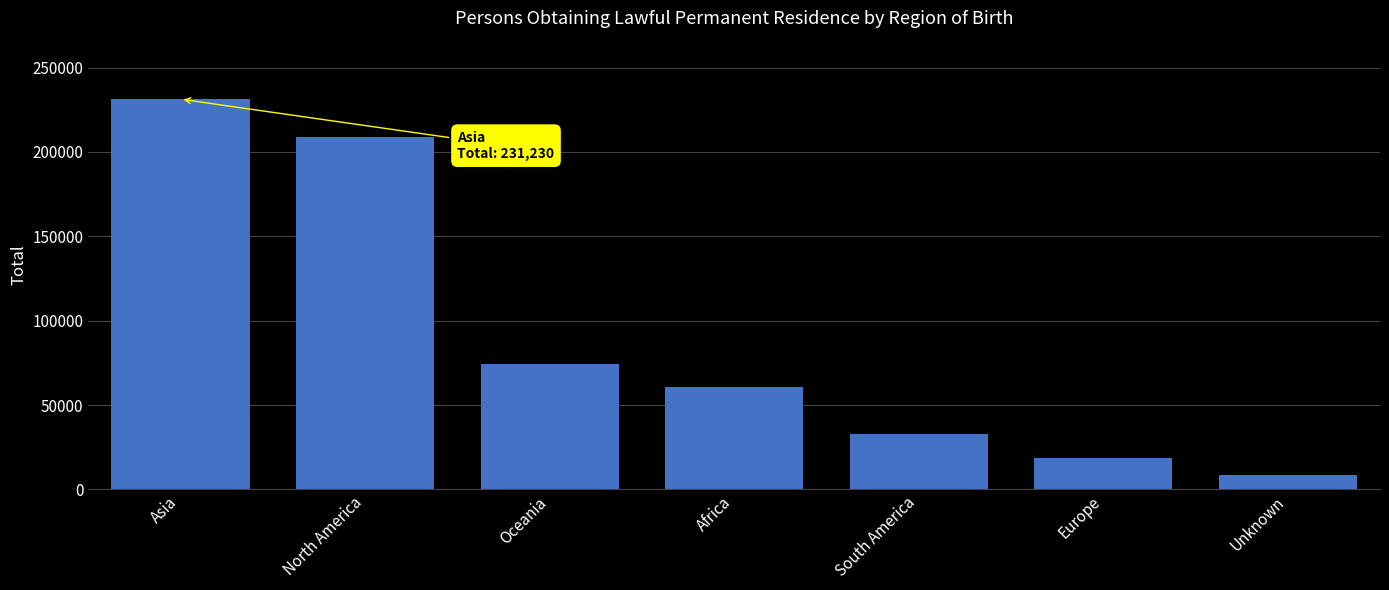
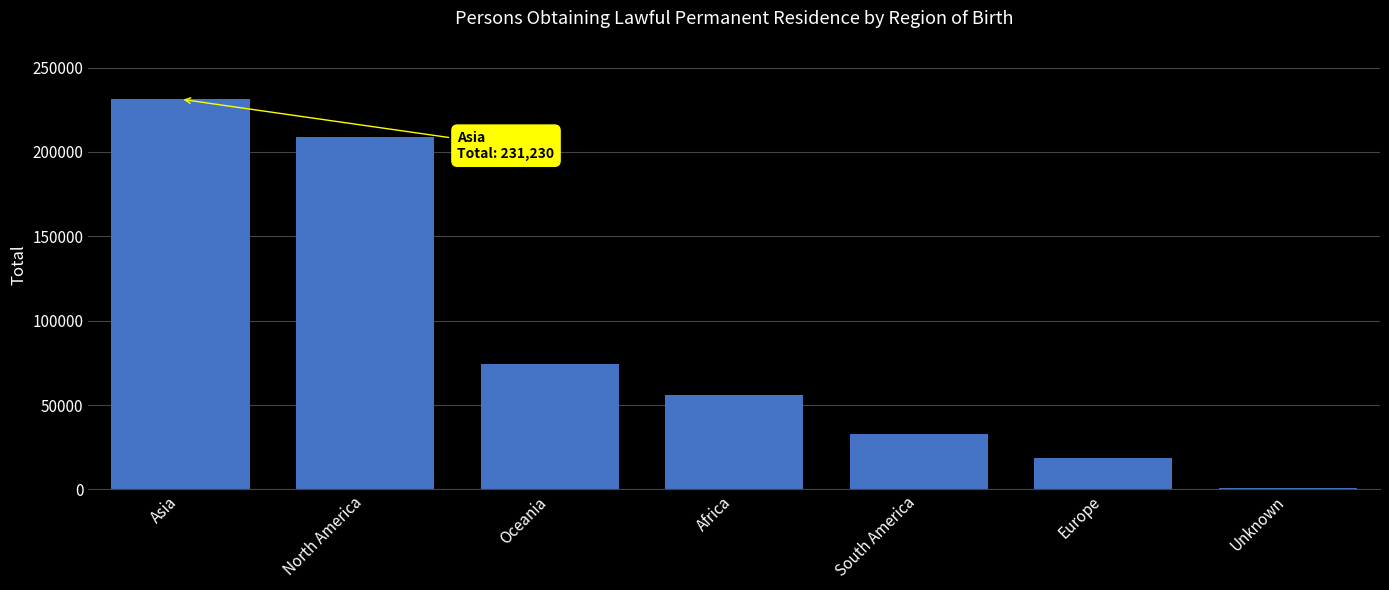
Africa: 61000 -> 56000
Unknown: 8000 -> 1000
